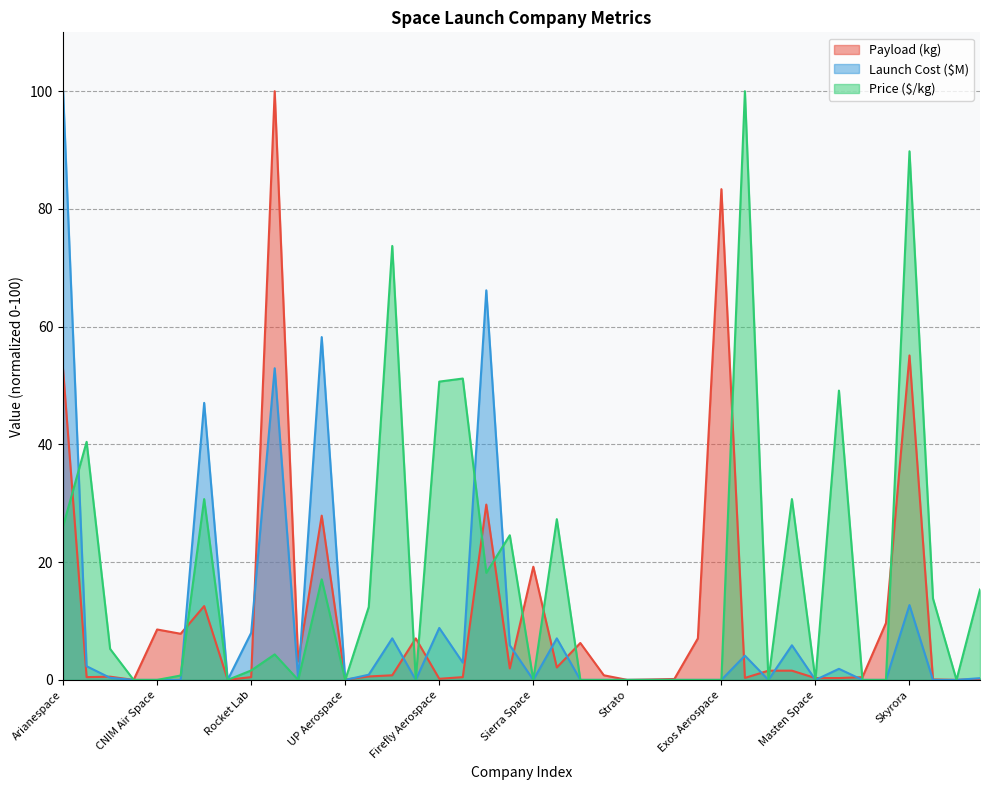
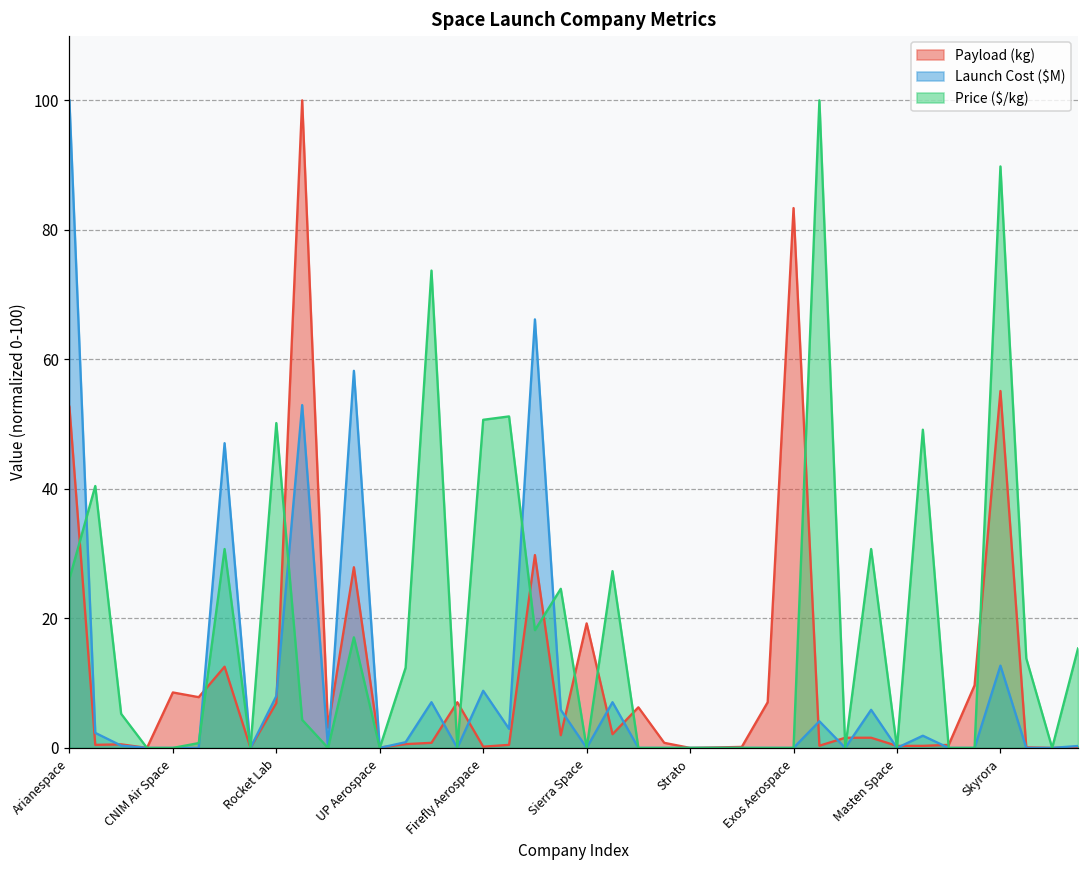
Payload (kg), Rocket Lab: 0 -> 7
Price ($/kg), Rocket Lab: 2 -> 50
